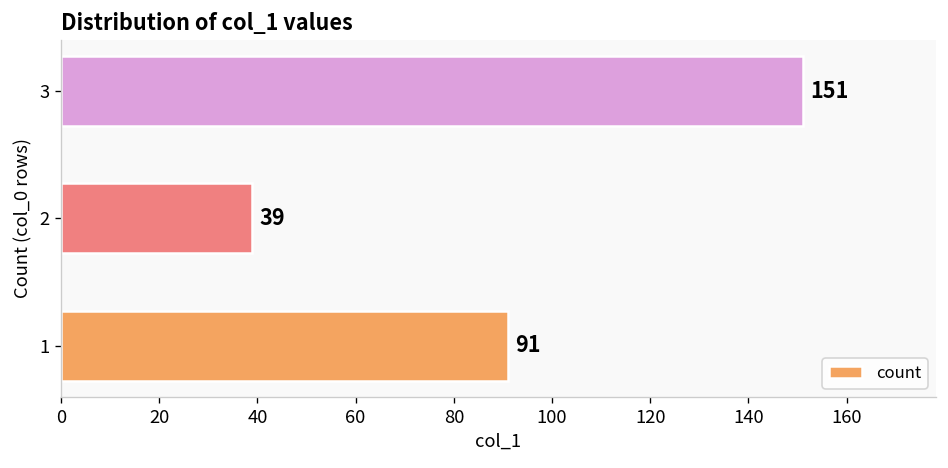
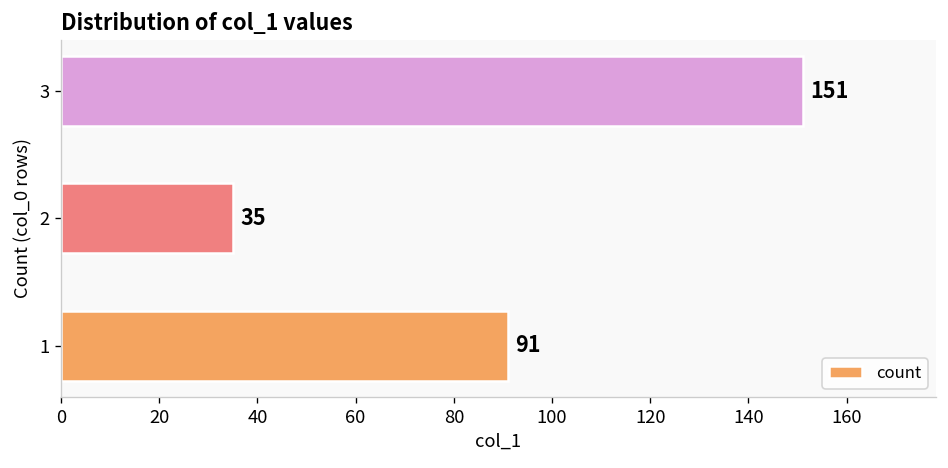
2: 39 -> 35
